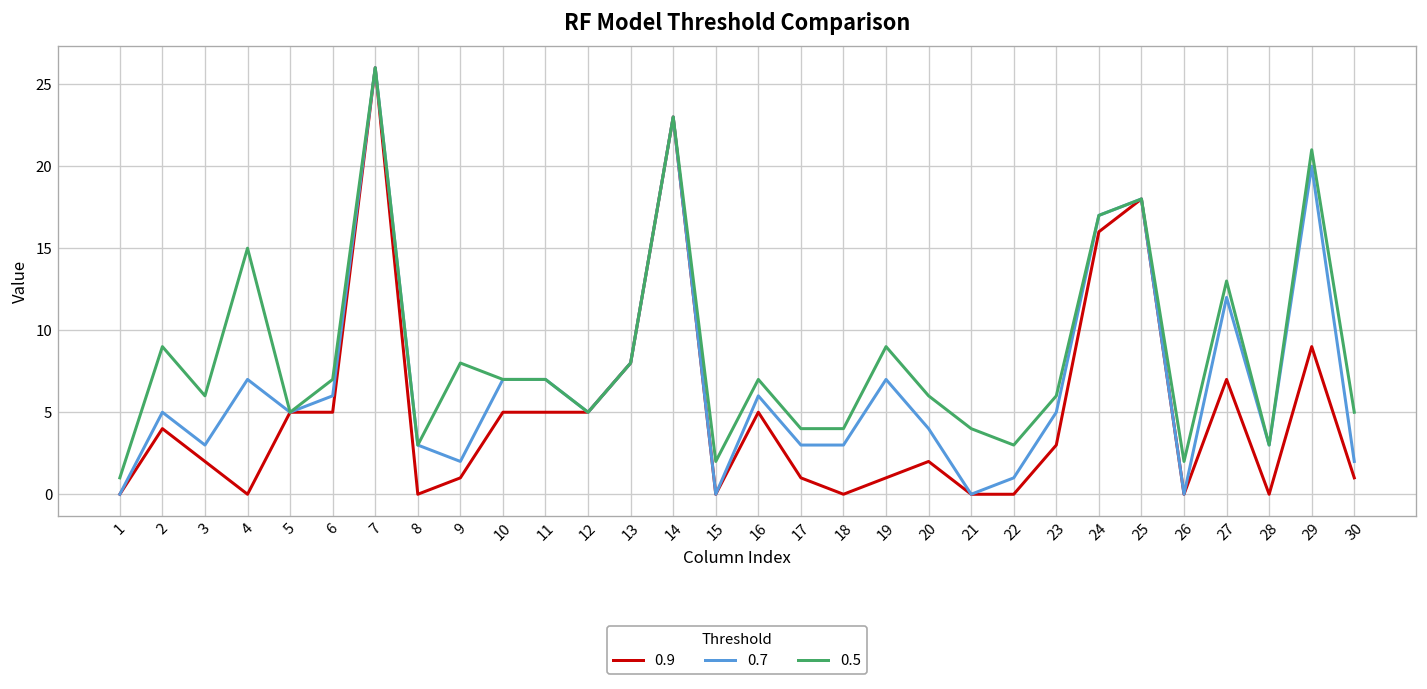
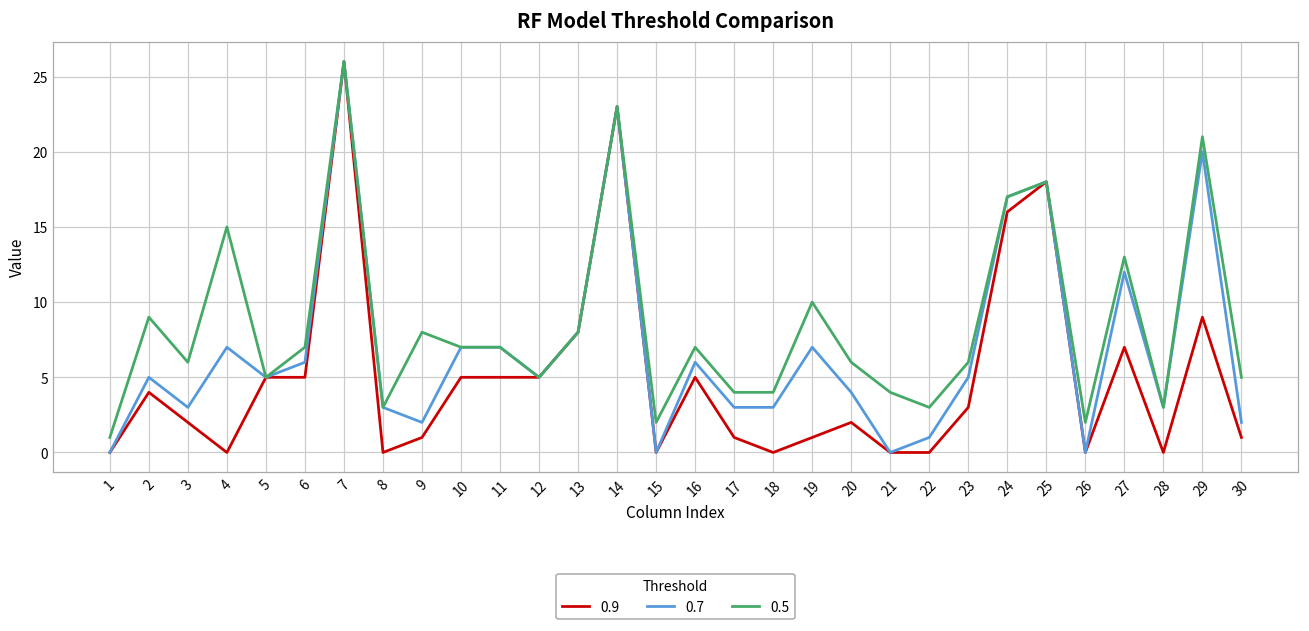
0.5, 19: 9 -> 10
